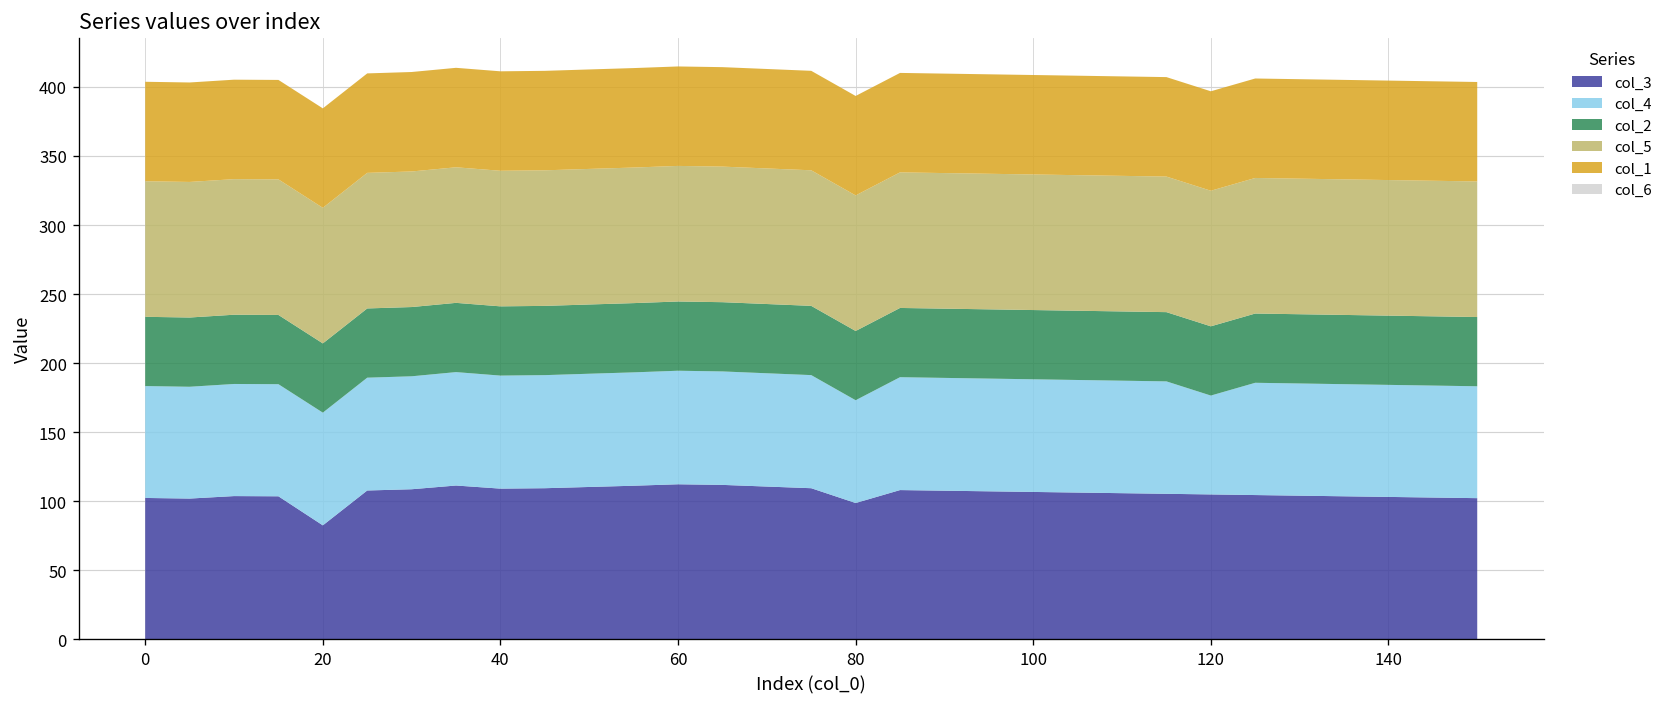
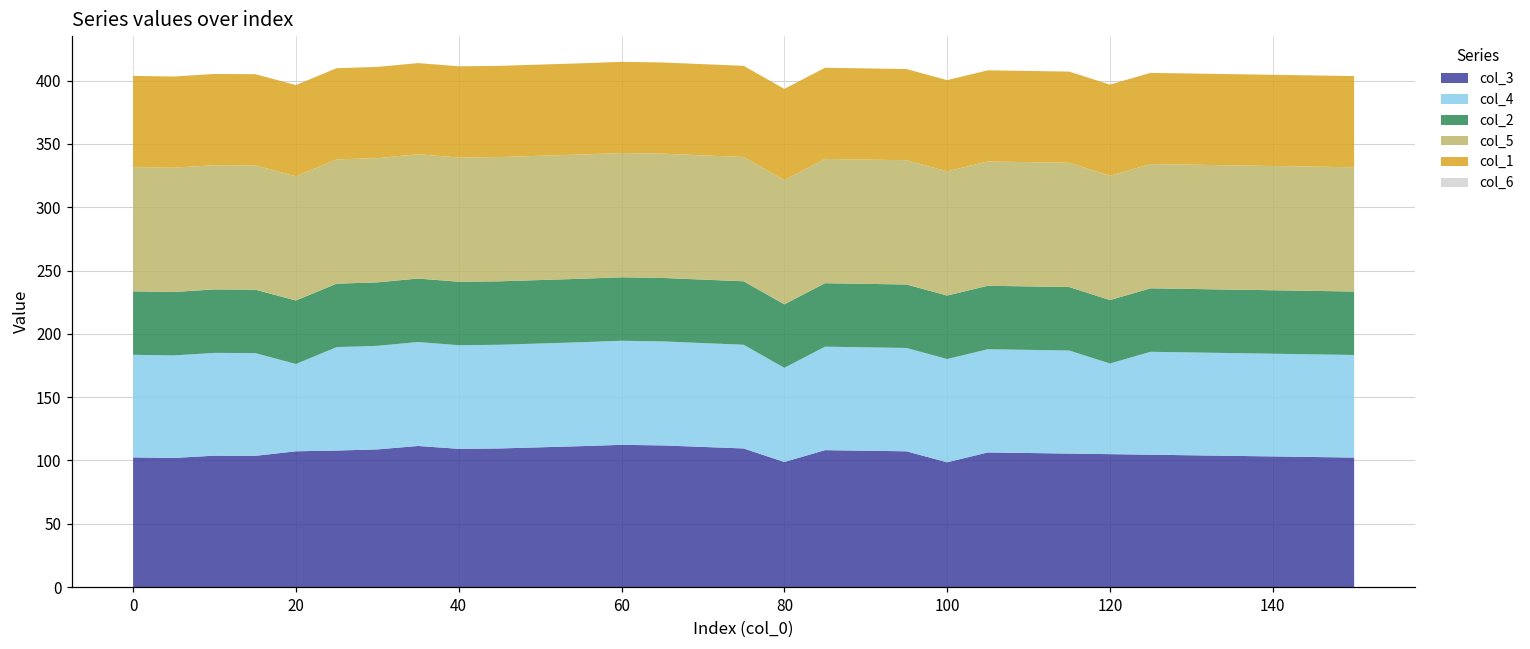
col_3, 20: 83 -> 107
col_4, 20: 82 -> 69
col_3, 100: 107 -> 99
